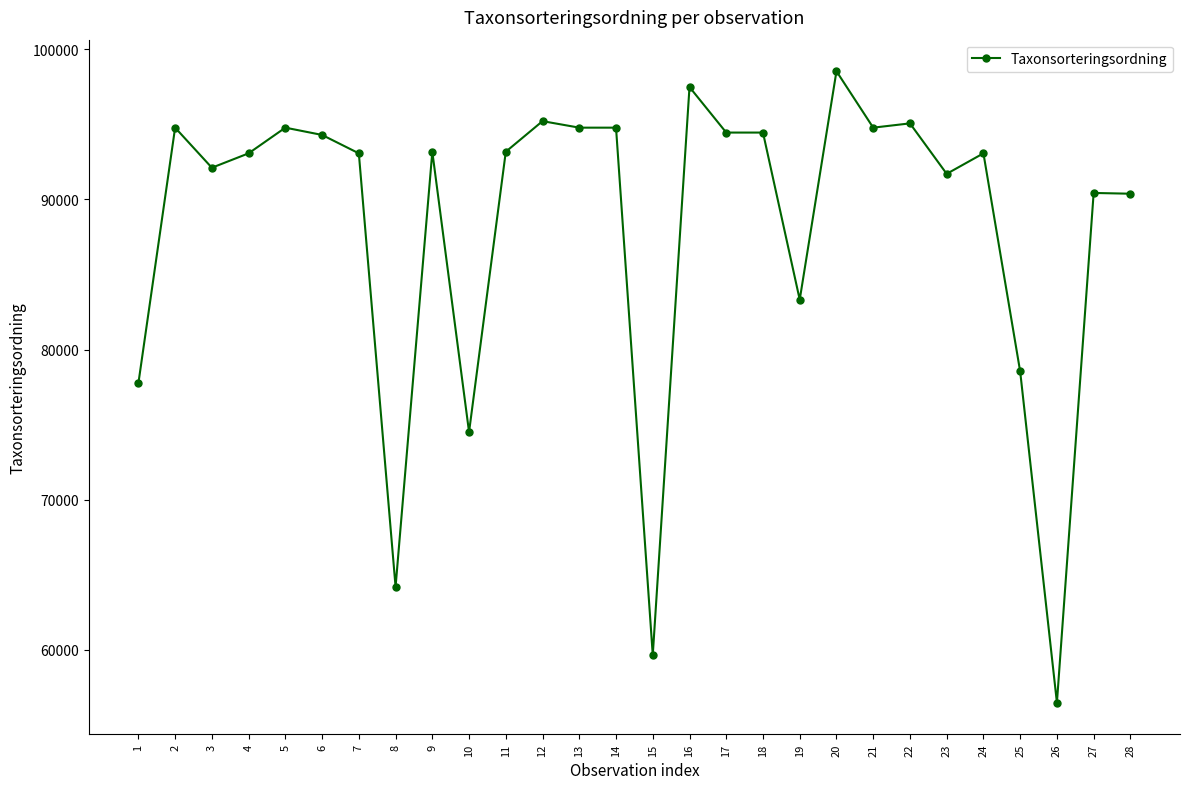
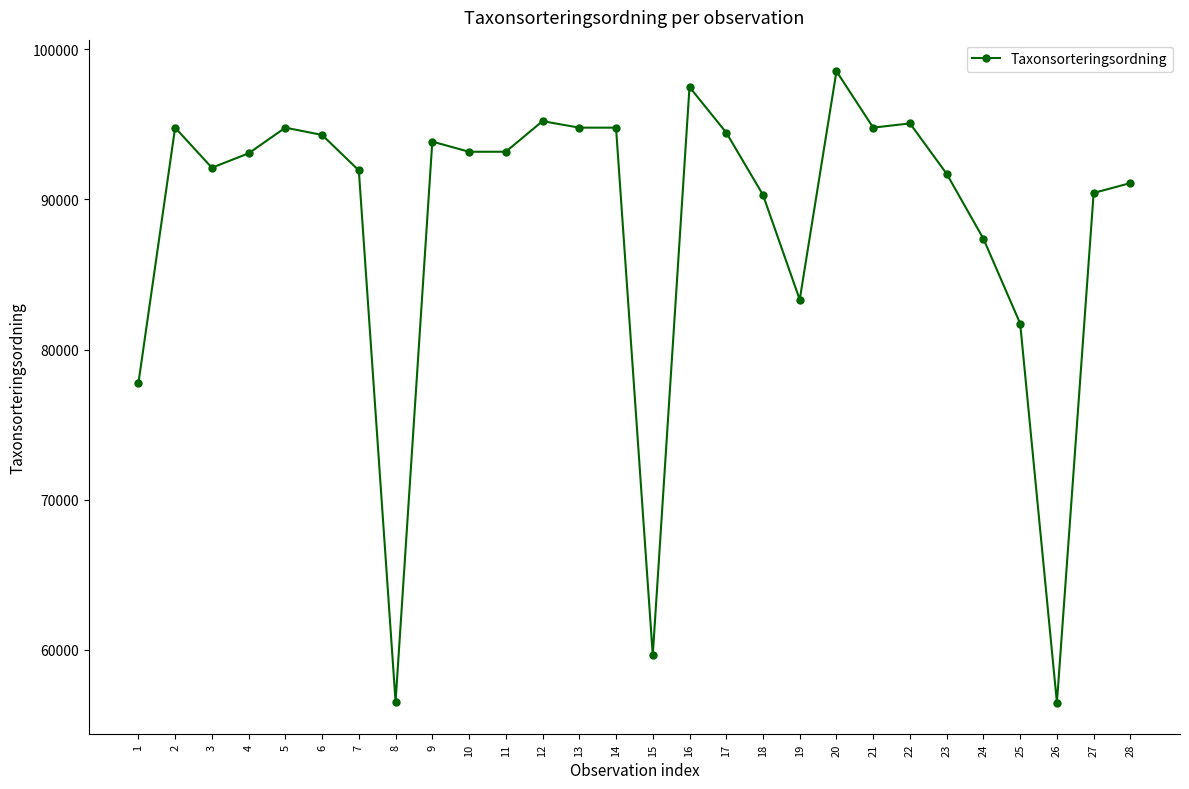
7: 93100 -> 91900
8: 64200 -> 56500
9: 93200 -> 93800
10: 74500 -> 93200
18: 94500 -> 90300
24: 93100 -> 87400
25: 78500 -> 81700
28: 90400 -> 91100
